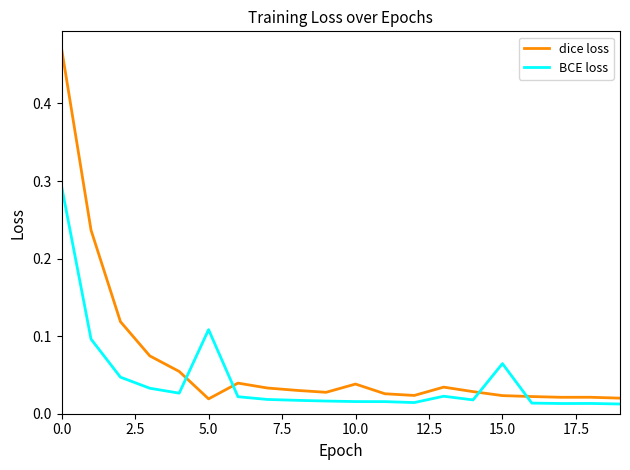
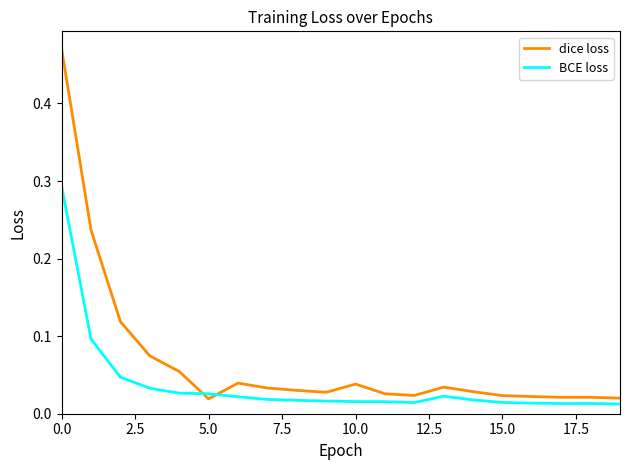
BCE loss, 5.0: 0.11 -> 0.03
BCE loss, 15.0: 0.06 -> 0.01
